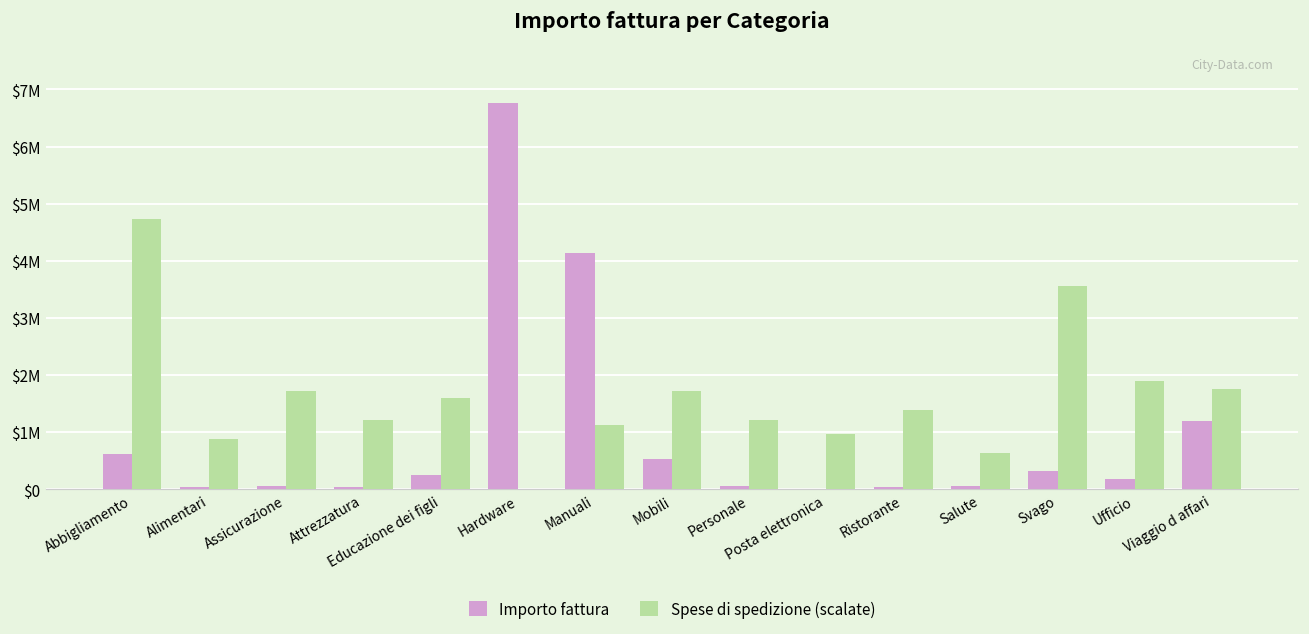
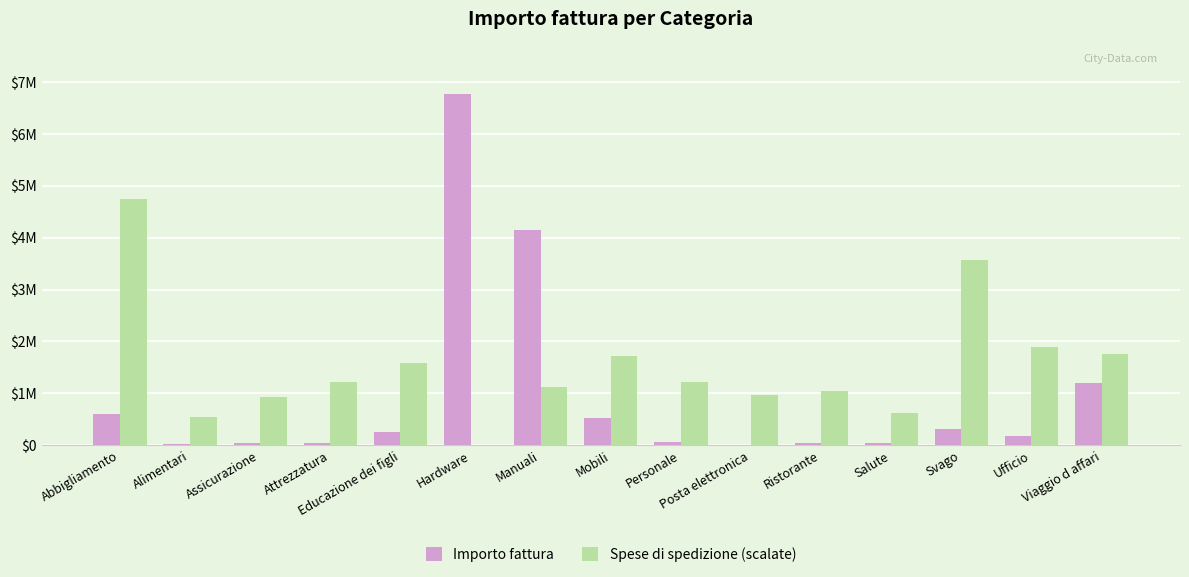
Spese di spedizione (scalate), Alimentari: $900000 -> $500000
Spese di spedizione (scalate), Assicurazione: $1700000 -> $900000
Spese di spedizione (scalate), Ristorante: $1400000 -> $1000000
